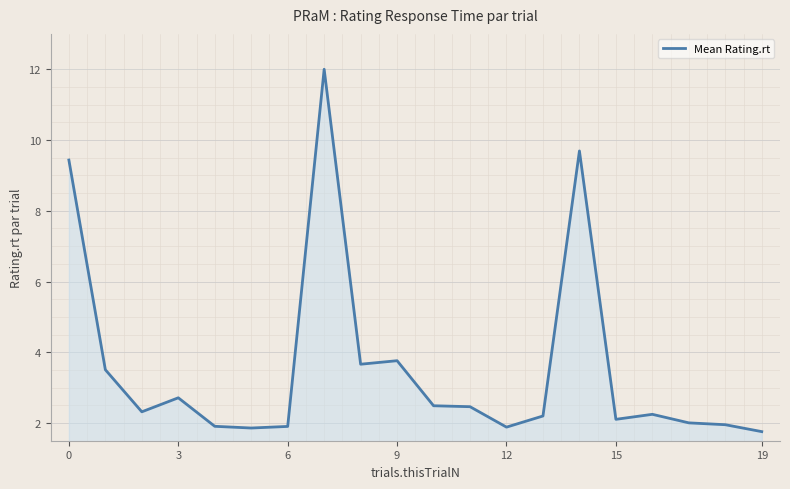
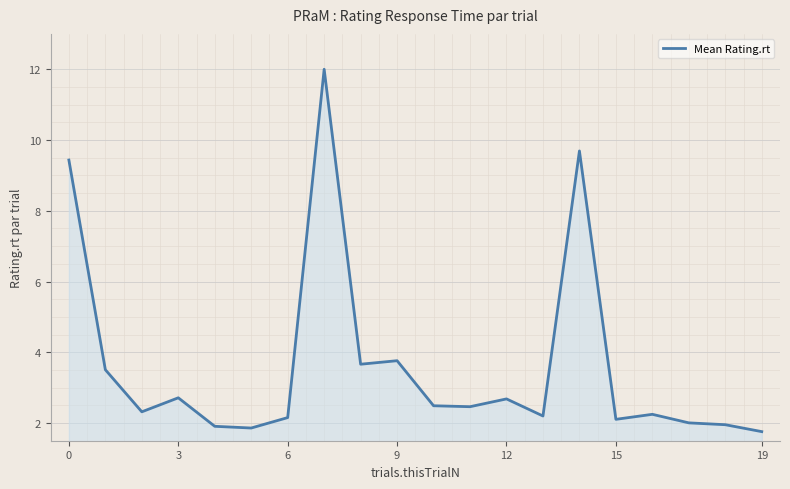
6: 1.9 -> 2.2
12: 1.9 -> 2.7
